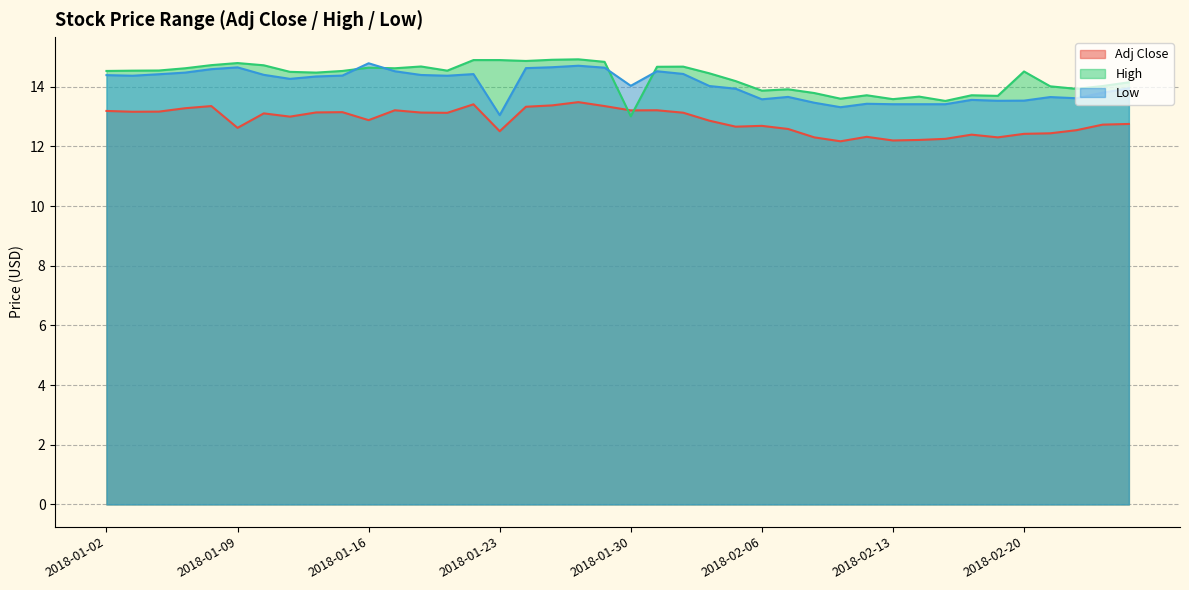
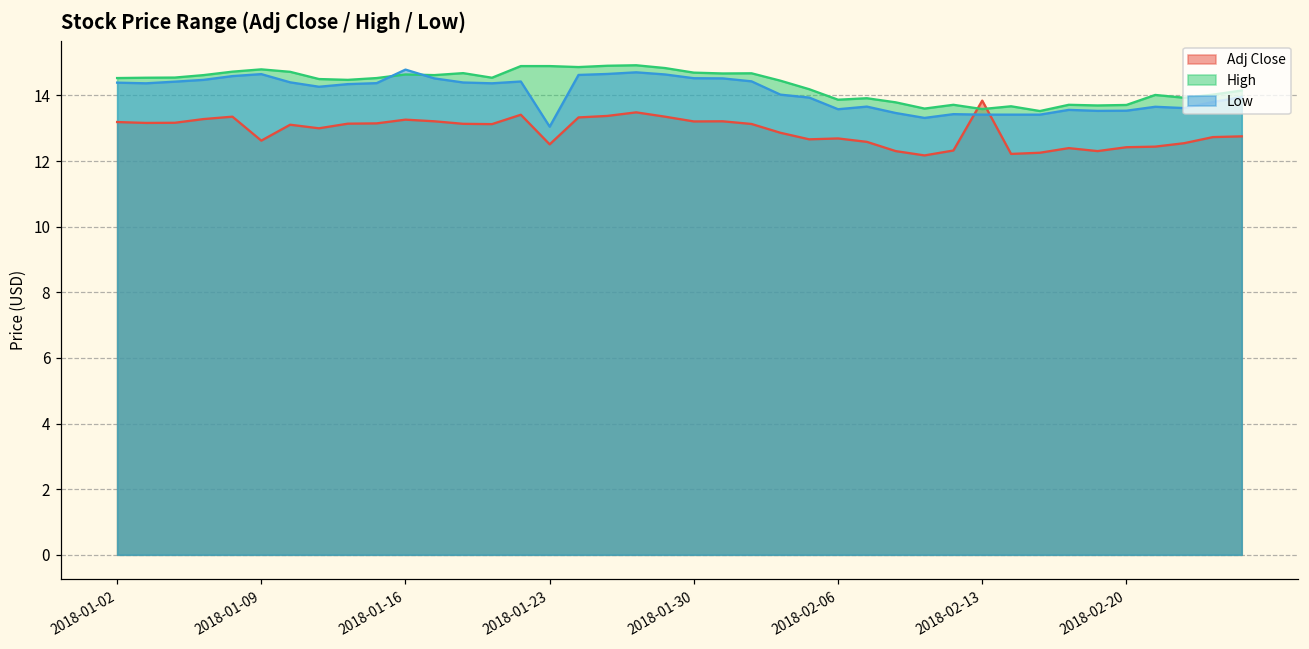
Adj Close, 2018-01-16: 12.9 -> 13.3
High, 2018-01-30: 13.0 -> 14.7
Low, 2018-01-30: 14.0 -> 14.5
Adj Close, 2018-02-13: 12.2 -> 13.8
High, 2018-02-20: 14.5 -> 13.7
